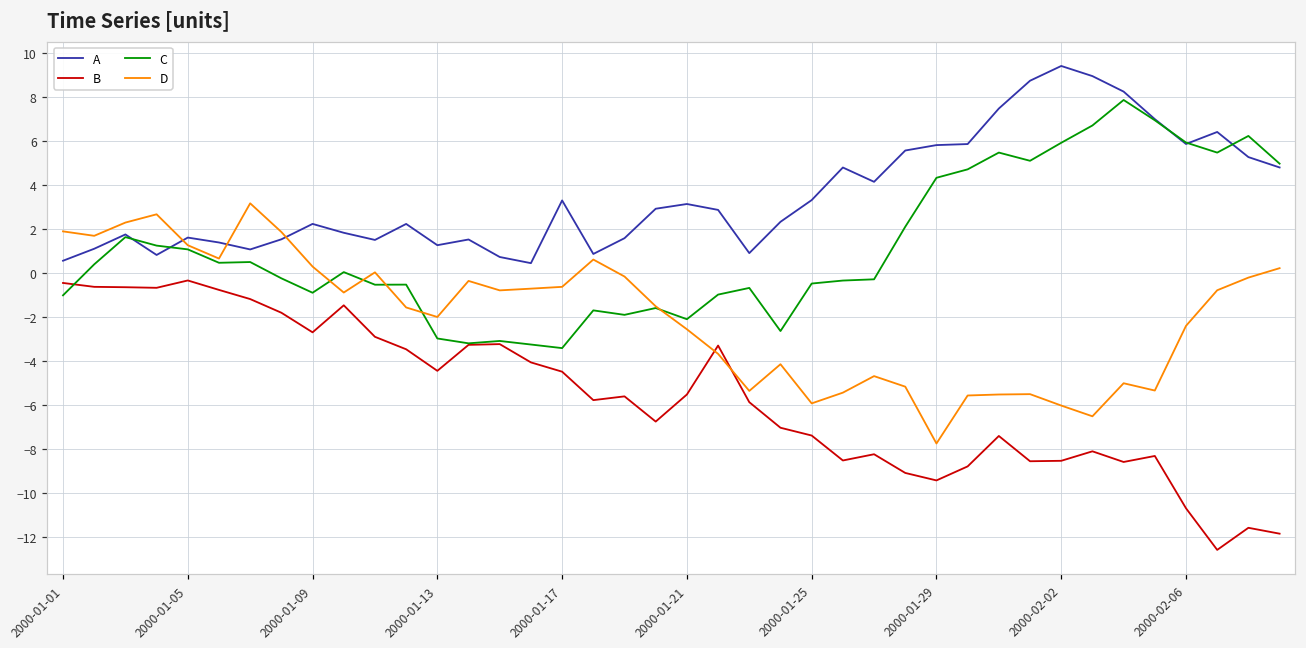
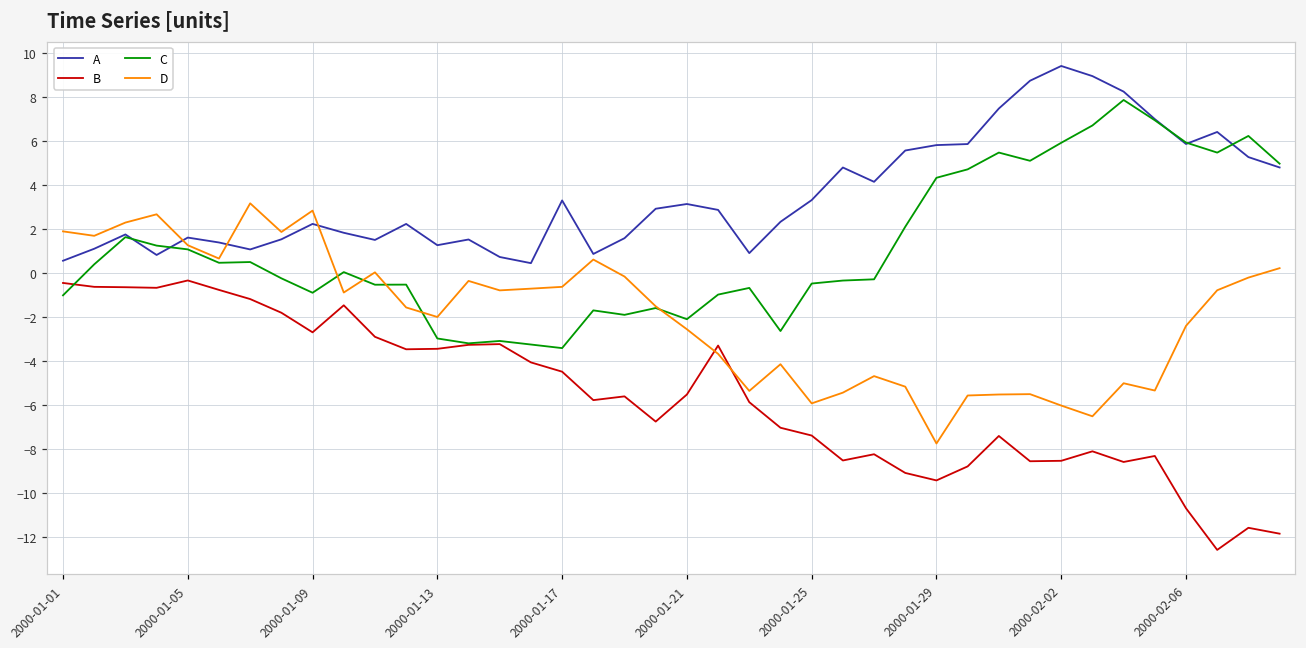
D, 2000-01-09: 0.3 -> 2.8
B, 2000-01-13: -4.4 -> -3.4
